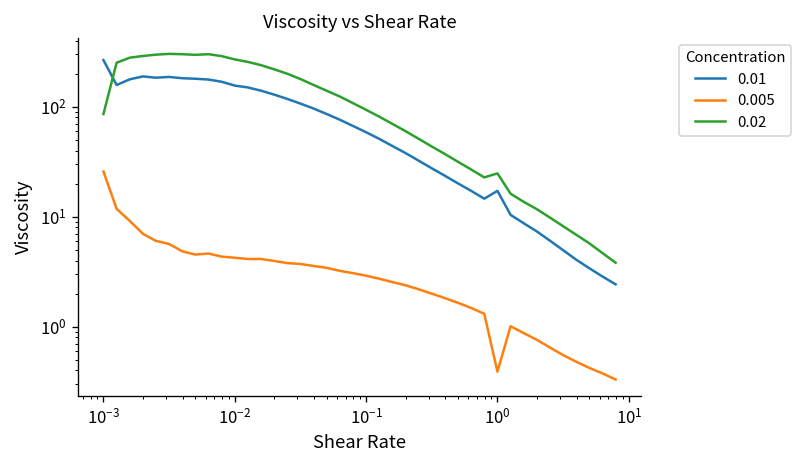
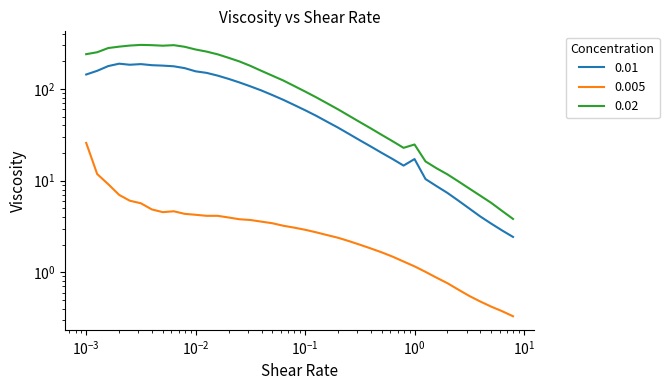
0.01, 10^-3: 270 -> 140
0.02, 10^-3: 90 -> 240
0.005, 10^0: 0.39 -> 1.2
